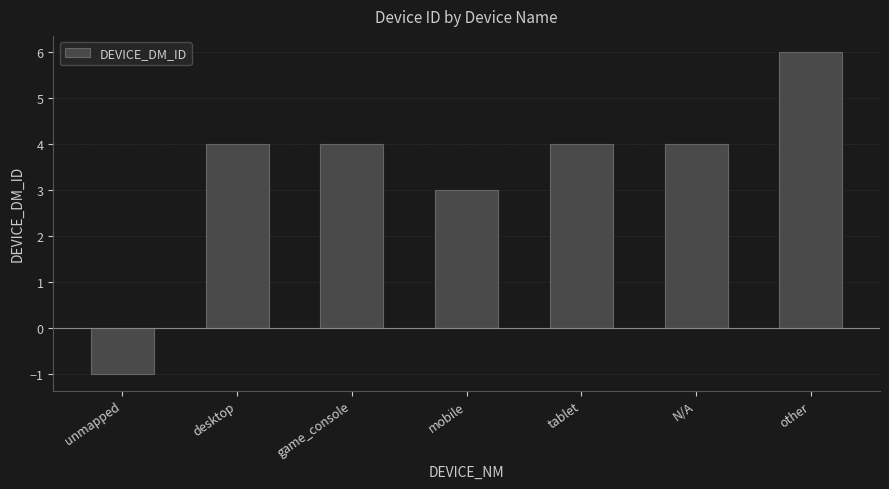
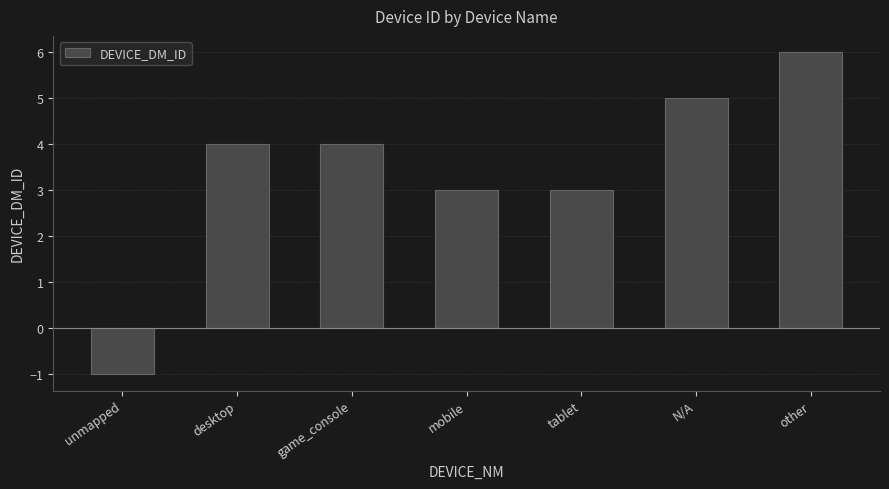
tablet: 4 -> 3
N/A: 4 -> 5
